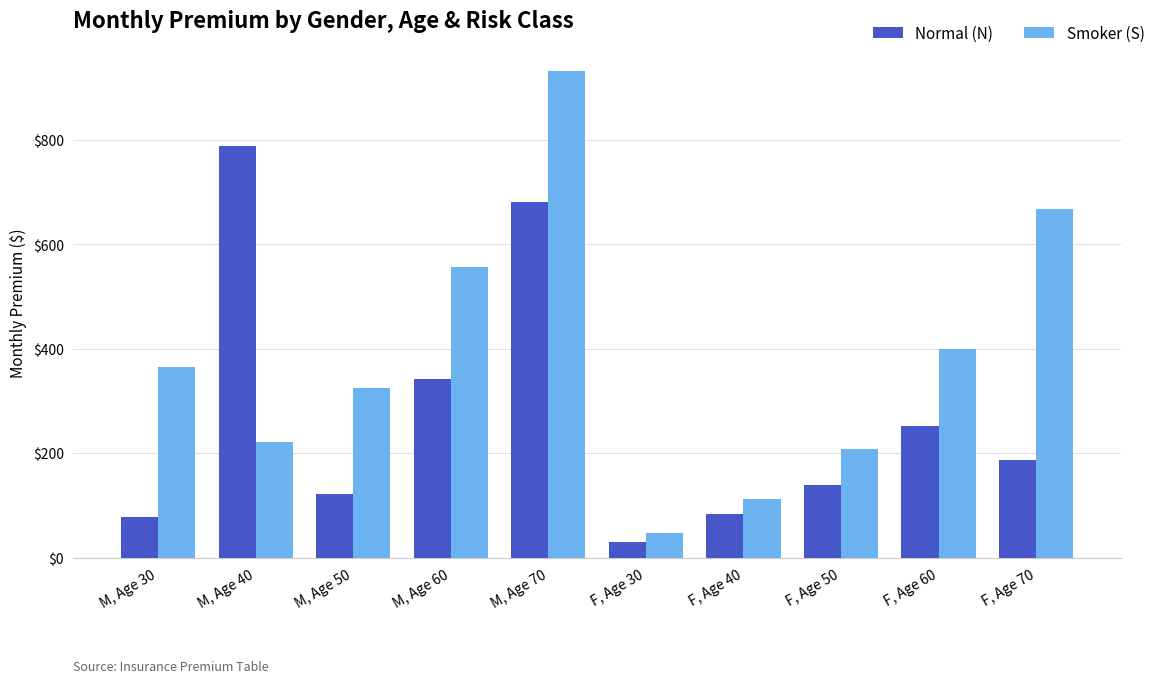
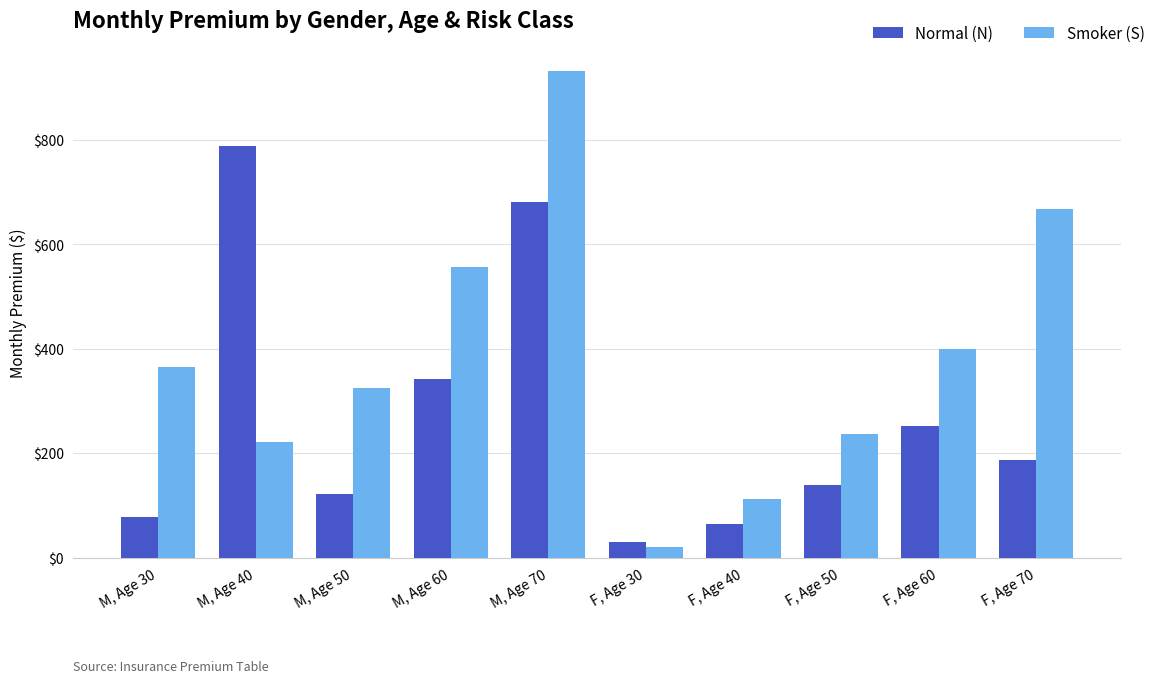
Smoker (S), F, Age 30: $50 -> $20
Normal (N), F, Age 40: $80 -> $60
Smoker (S), F, Age 50: $210 -> $240
